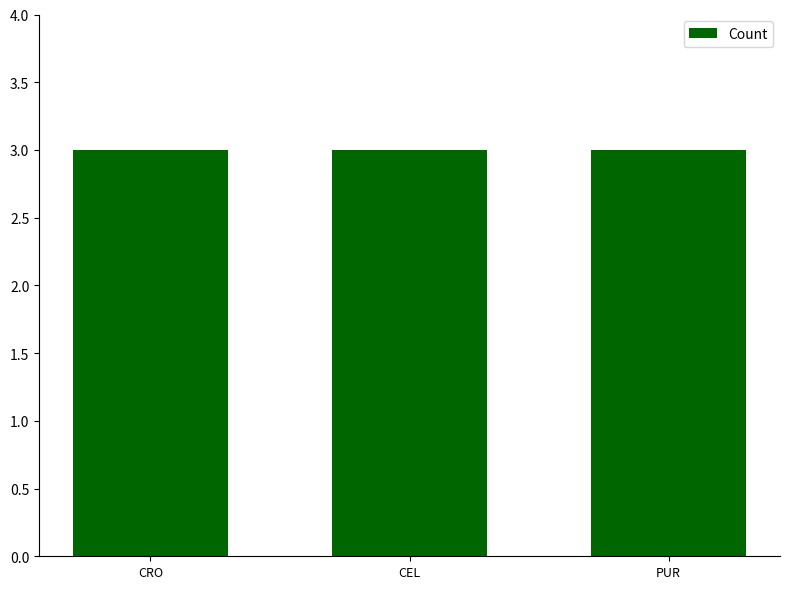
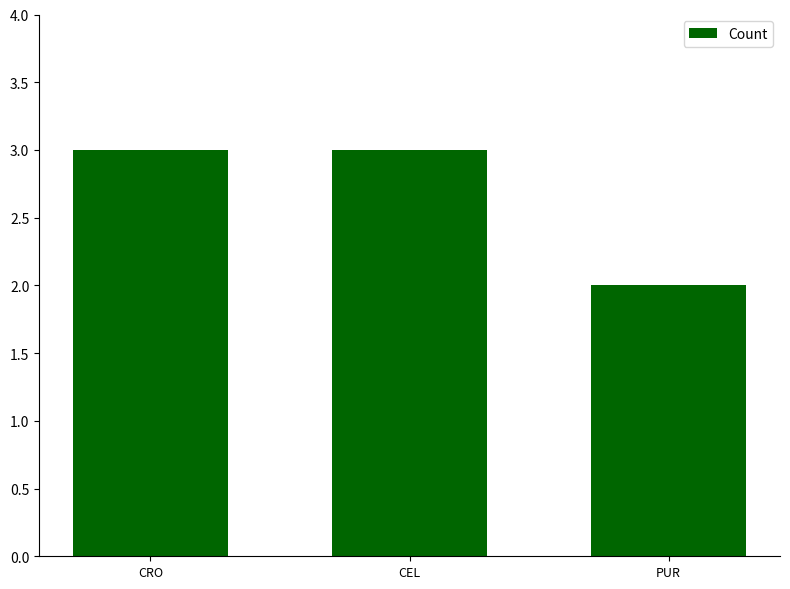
PUR: 3 -> 2
